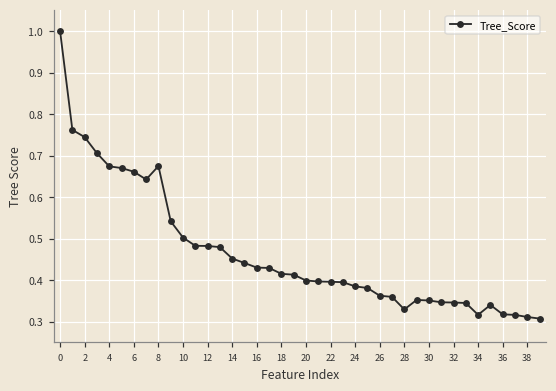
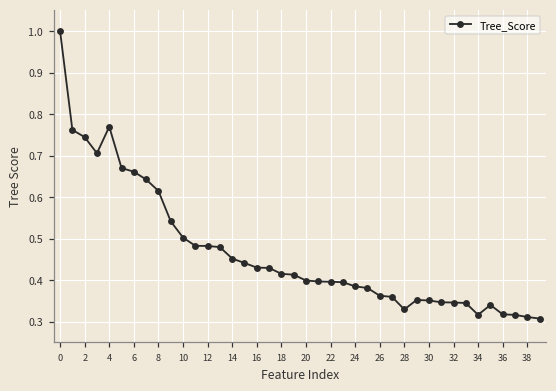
4: 0.67 -> 0.77
8: 0.67 -> 0.61
